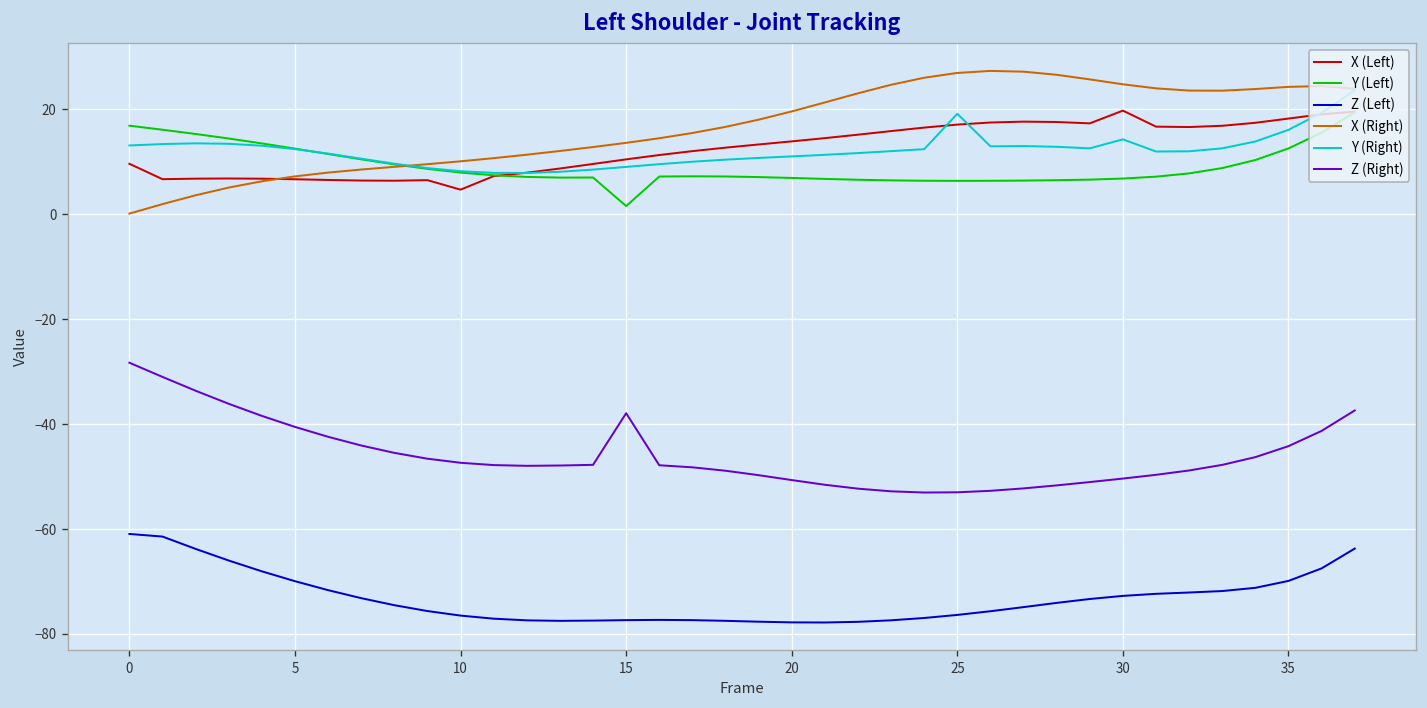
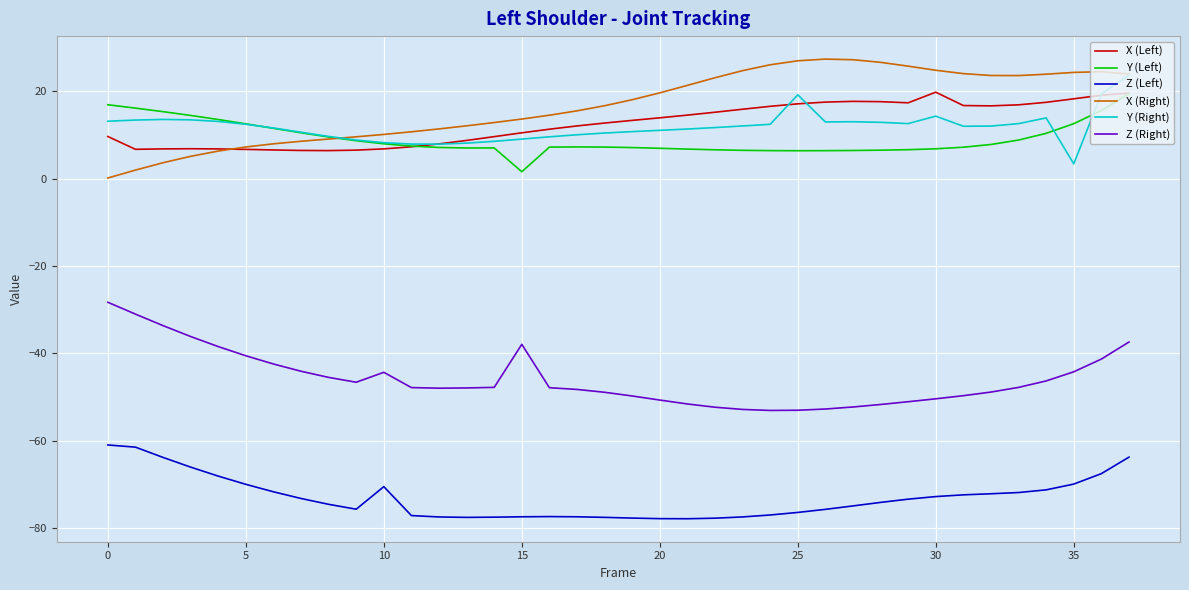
X (Left), 10: 5 -> 7
Z (Left), 10: -76 -> -70
Z (Right), 10: -47 -> -44
Y (Right), 35: 16 -> 3
